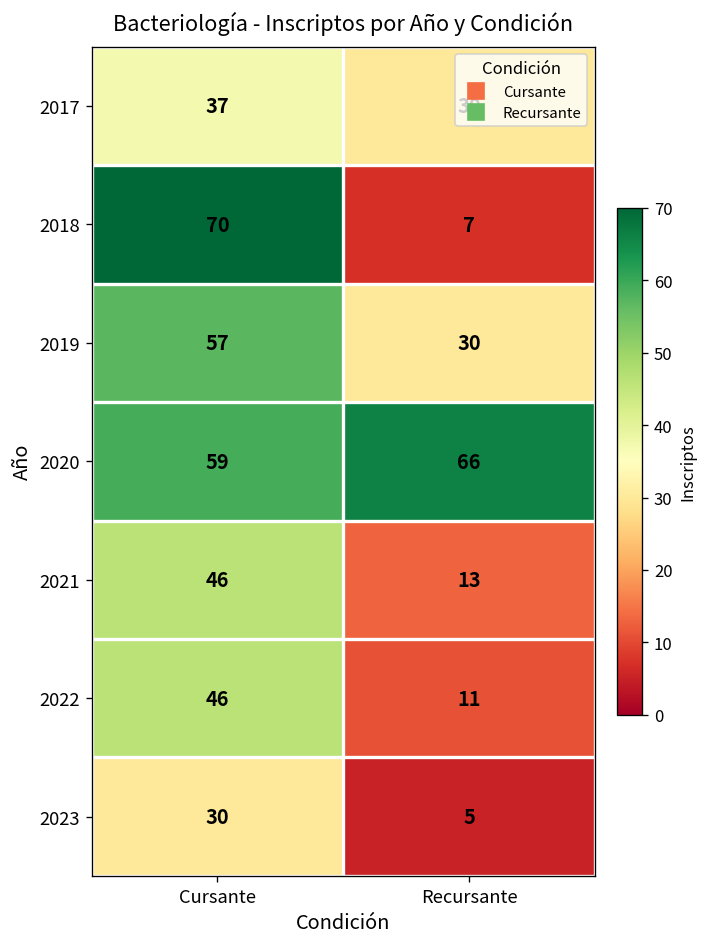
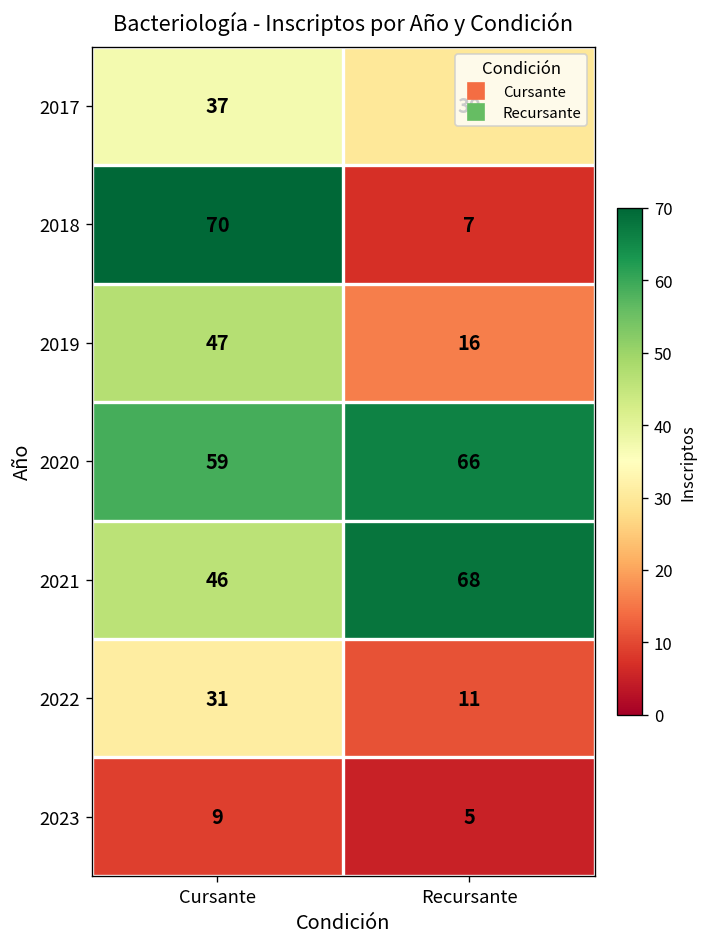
2019, Cursante: 57 -> 47
2019, Recursante: 30 -> 16
2021, Recursante: 13 -> 68
2022, Cursante: 46 -> 31
2023, Cursante: 30 -> 9
